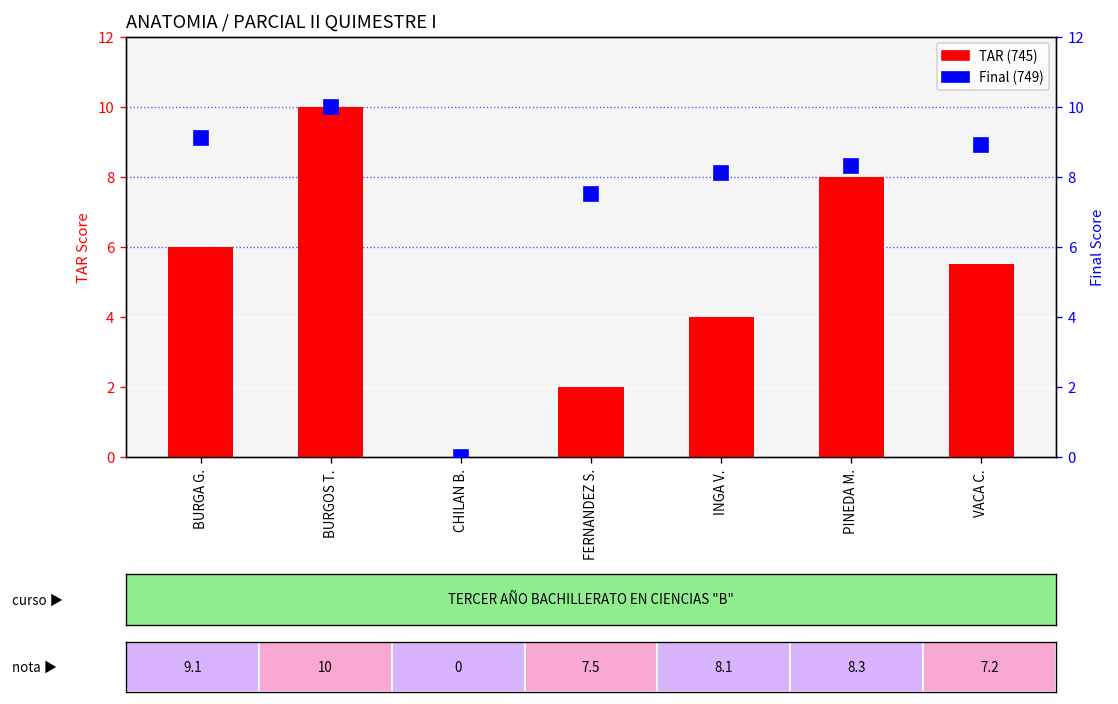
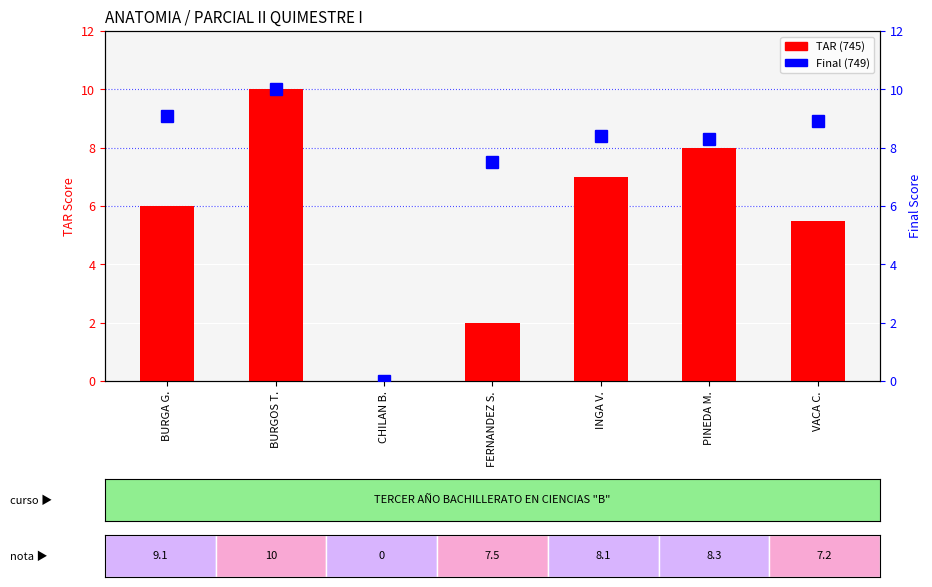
ANATOMIA / PARCIAL II QUIMESTRE I, TAR (745), INGA V.: 4 -> 7
ANATOMIA / PARCIAL II QUIMESTRE I, Final (749), INGA V.: 8.1 -> 8.4
